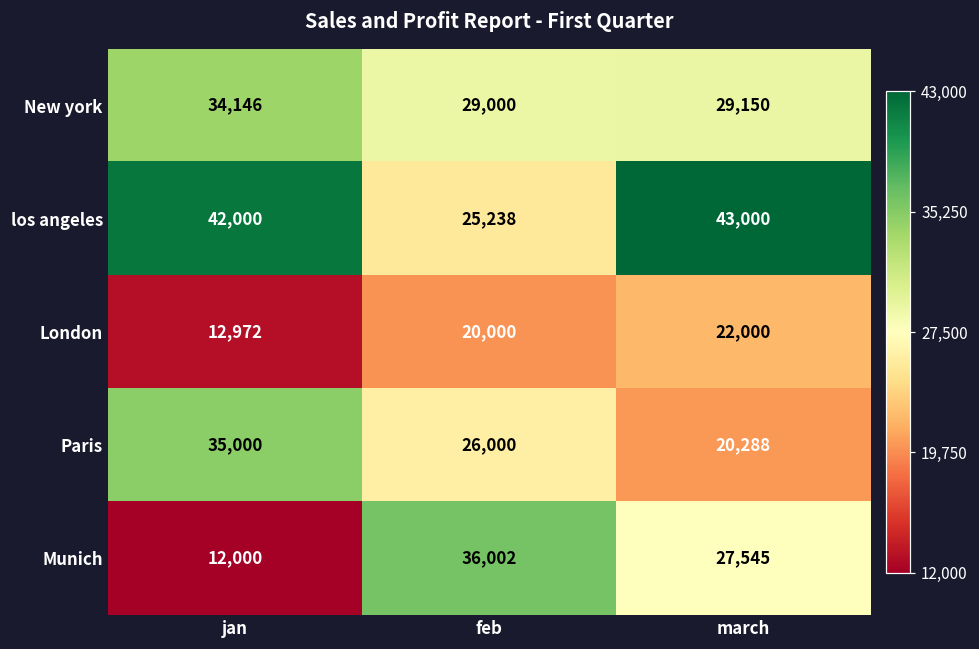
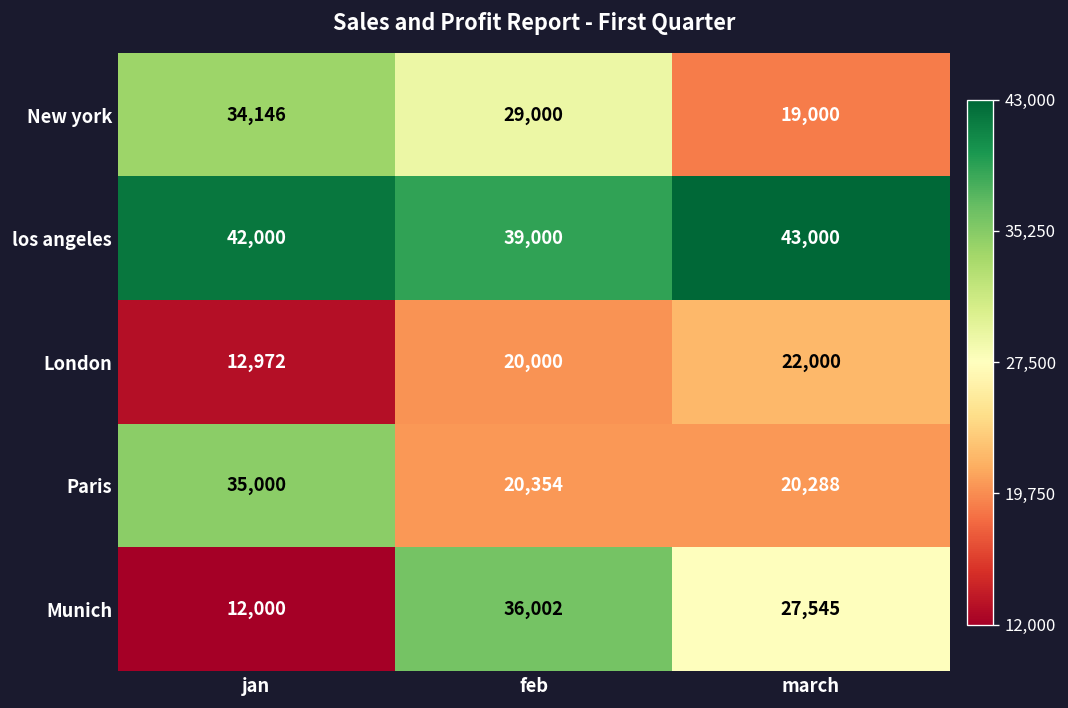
New york, march: 29,150 -> 19,000
los angeles, feb: 25,238 -> 39,000
Paris, feb: 26,000 -> 20,354
